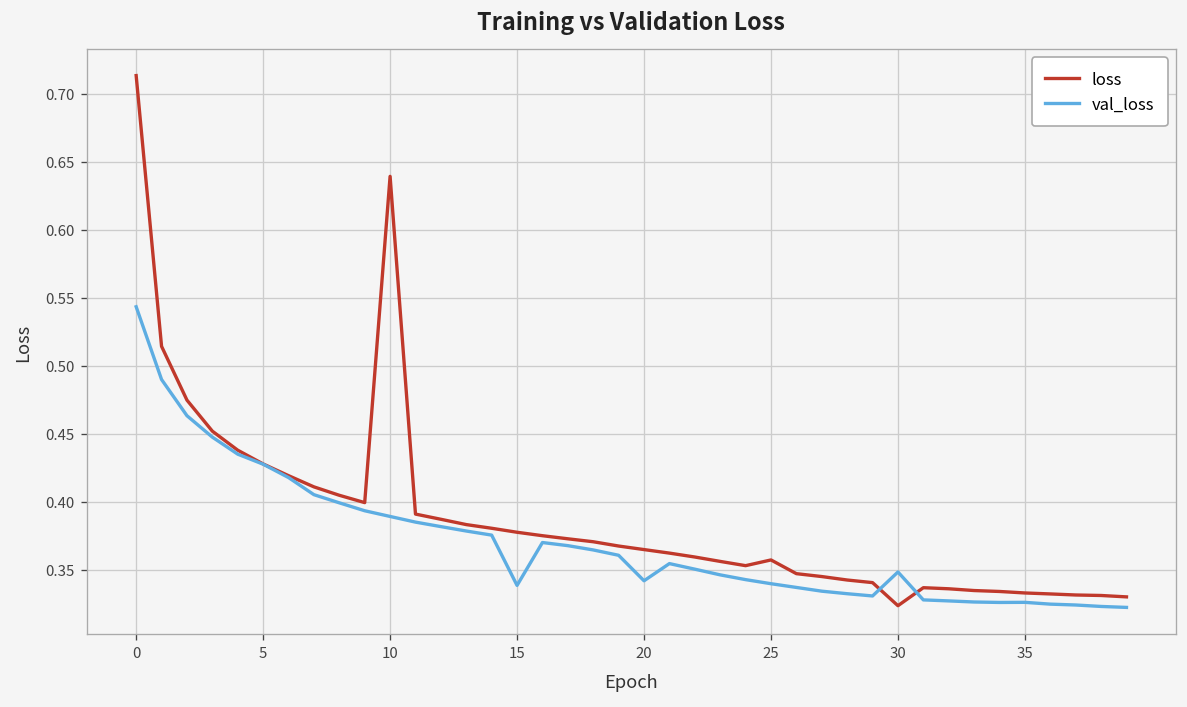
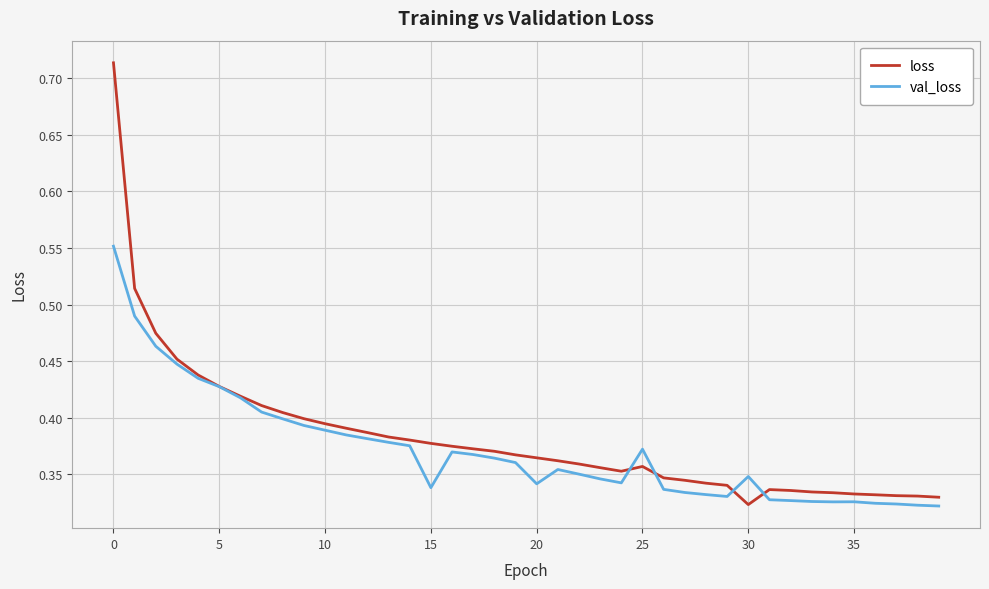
val_loss, 0: 0.543 -> 0.552
loss, 10: 0.639 -> 0.395
val_loss, 25: 0.340 -> 0.372
